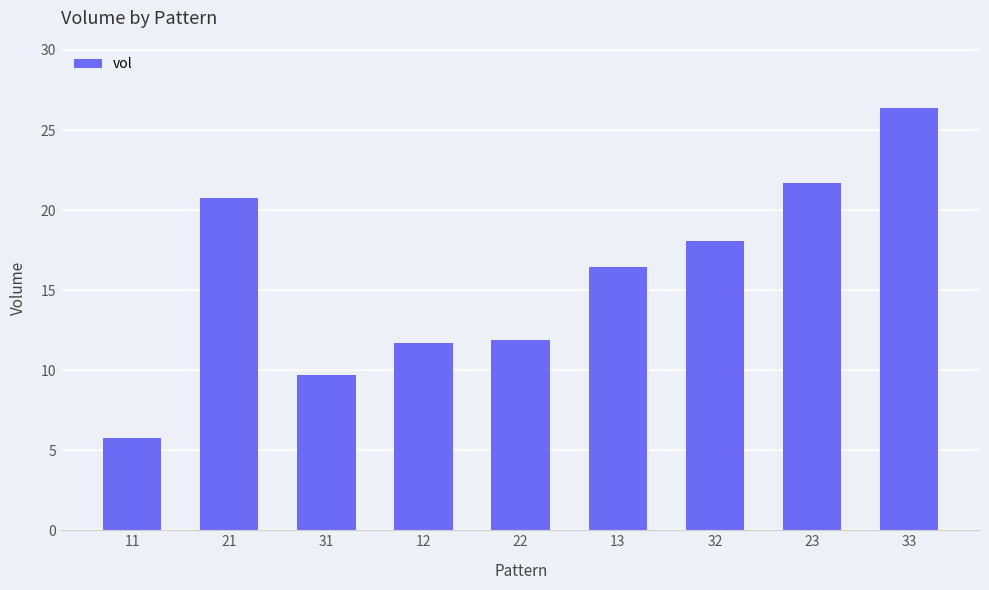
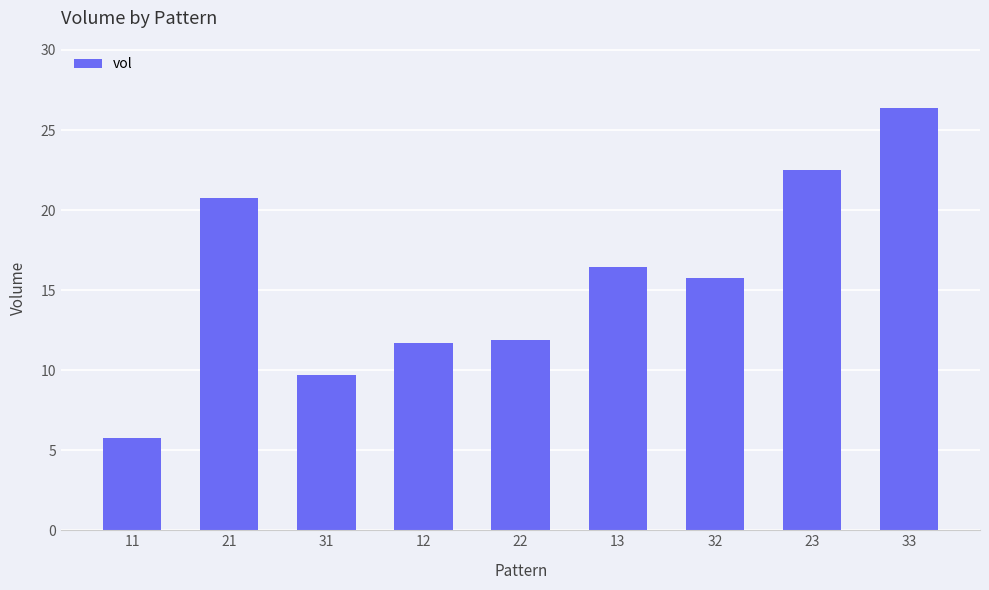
32: 18.1 -> 15.8
23: 21.7 -> 22.5
